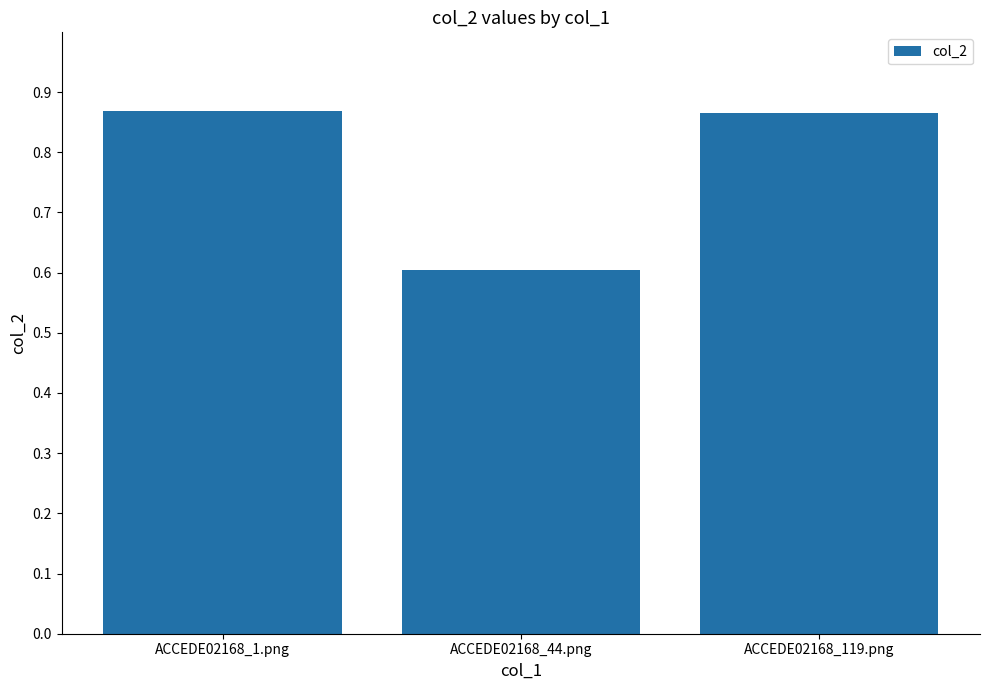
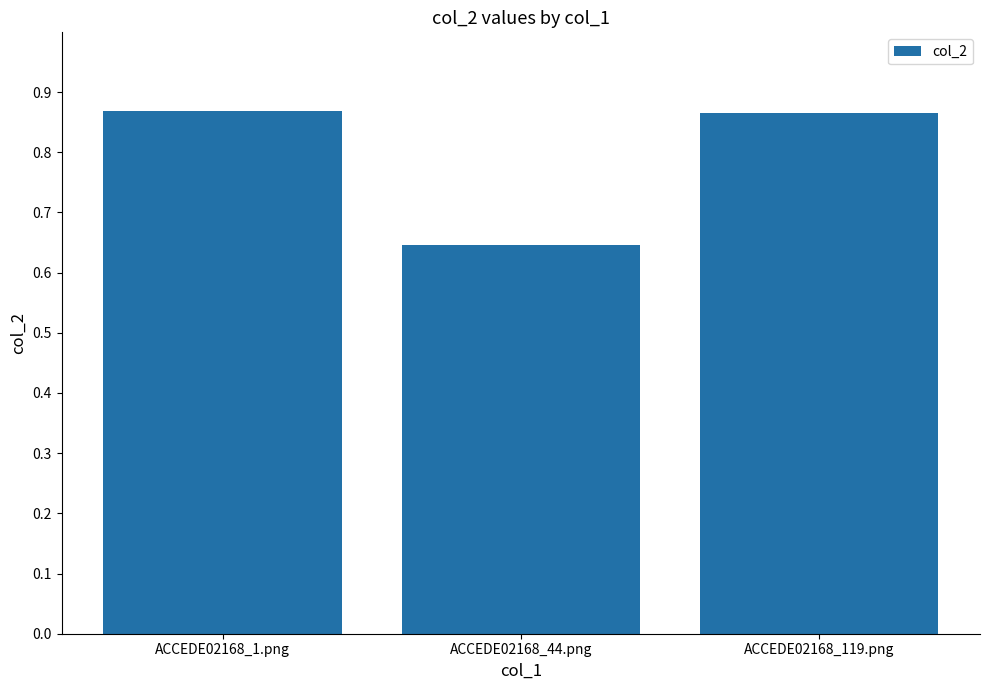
ACCEDE02168_44.png: 0.60 -> 0.65
